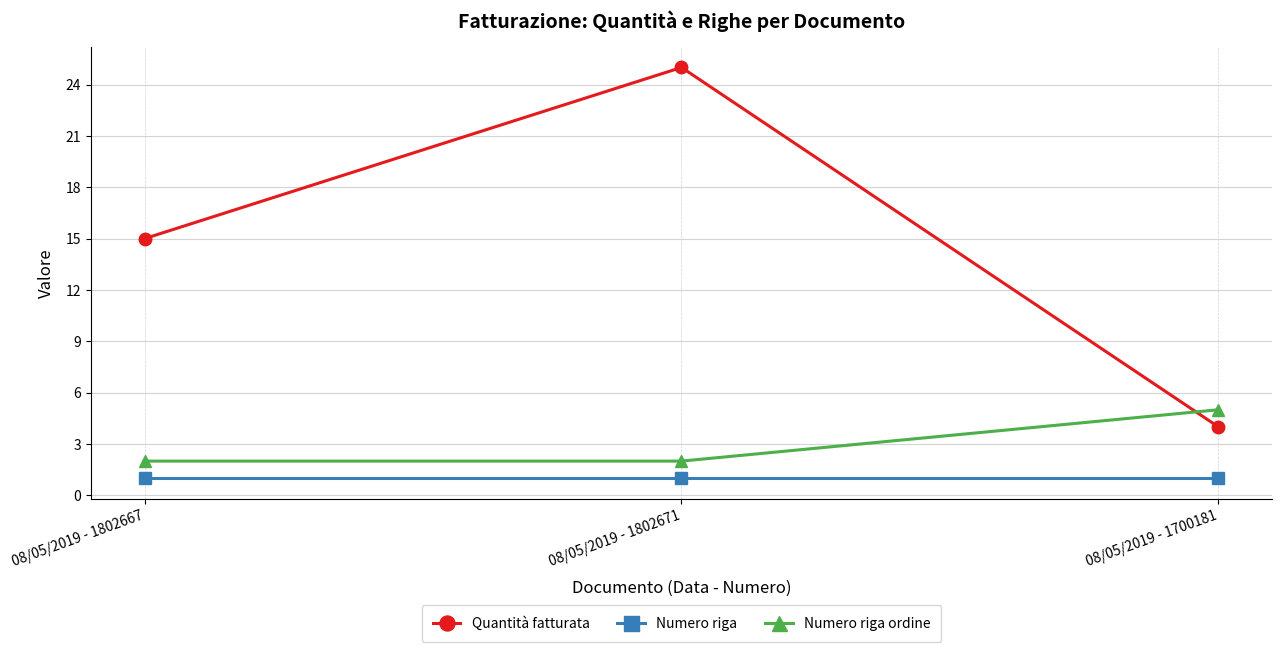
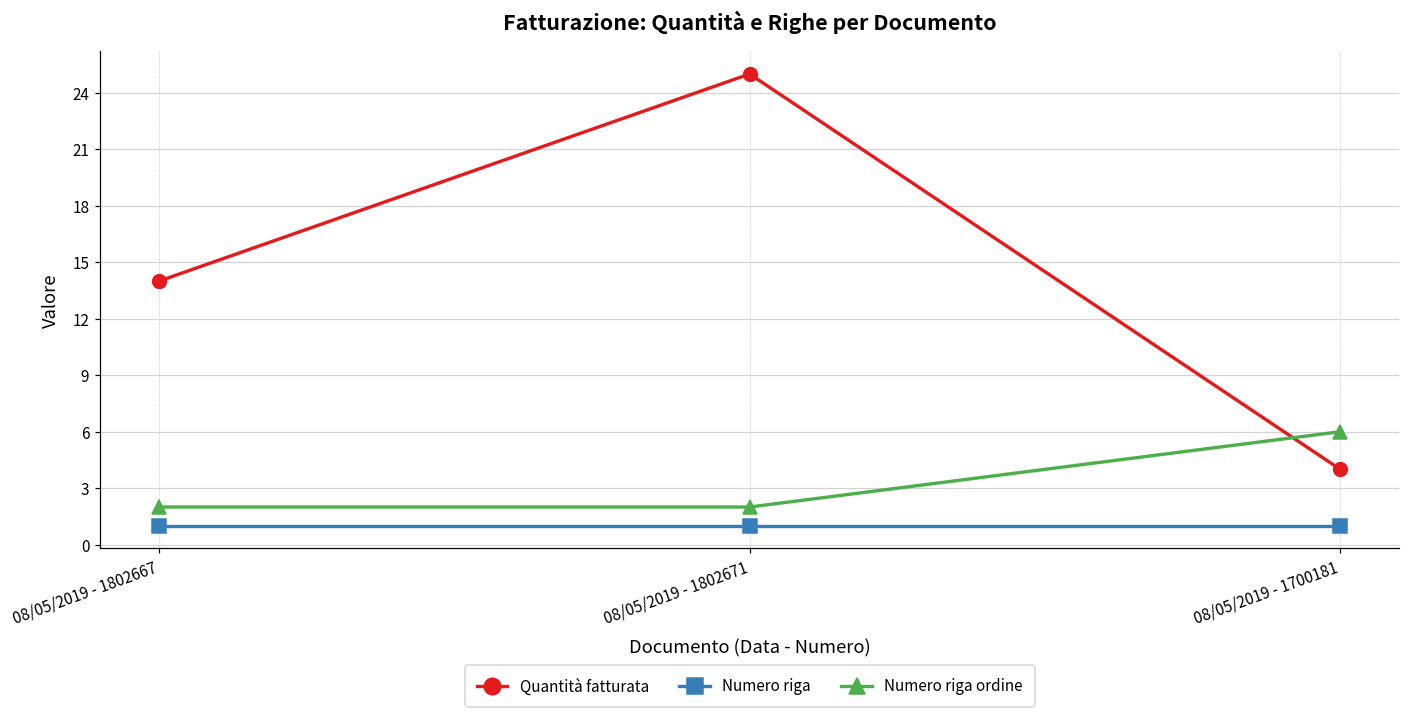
Quantità fatturata, 08/05/2019 - 1802667: 15 -> 14
Numero riga ordine, 08/05/2019 - 1700181: 5 -> 6
